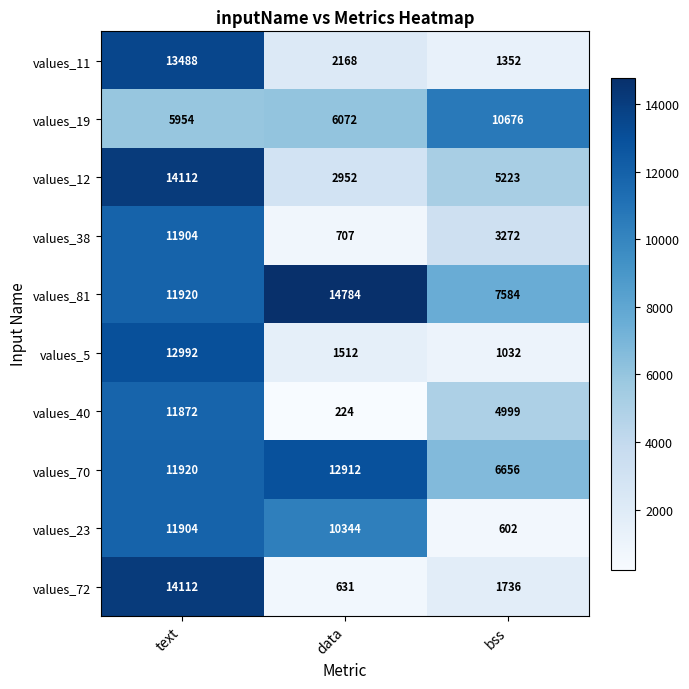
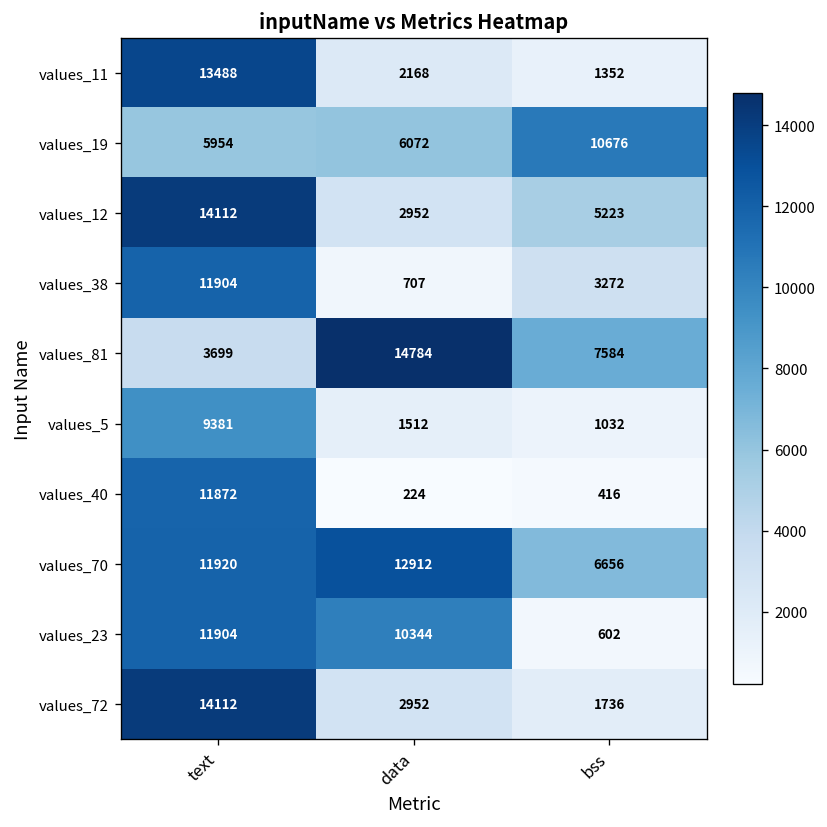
values_81, text: 11920 -> 3699
values_5, text: 12992 -> 9381
values_40, bss: 4999 -> 416
values_72, data: 631 -> 2952
